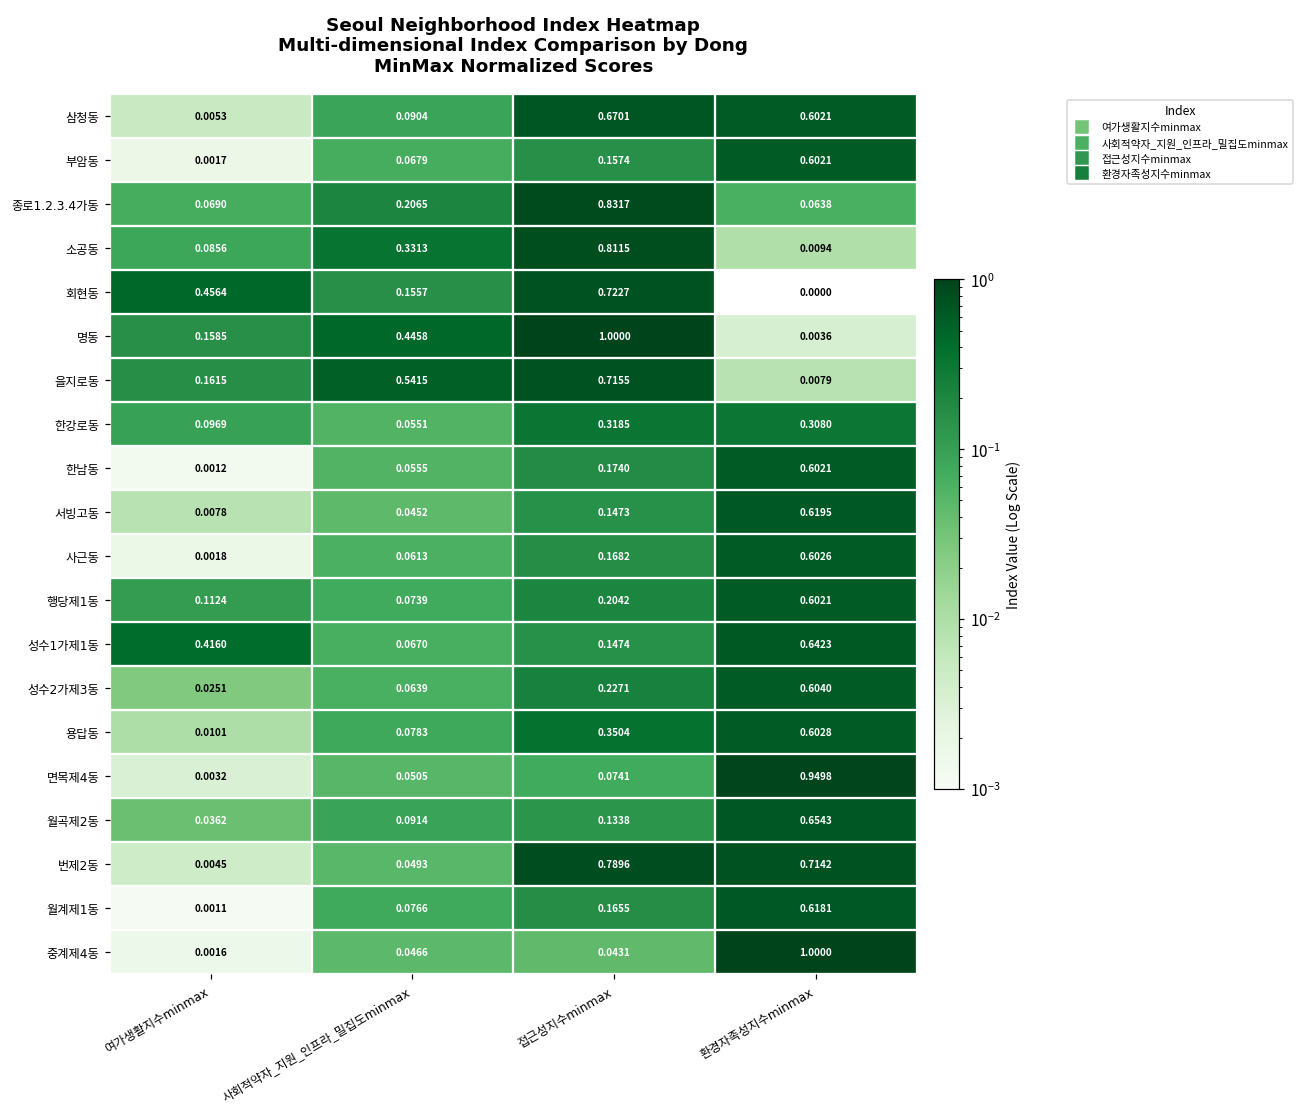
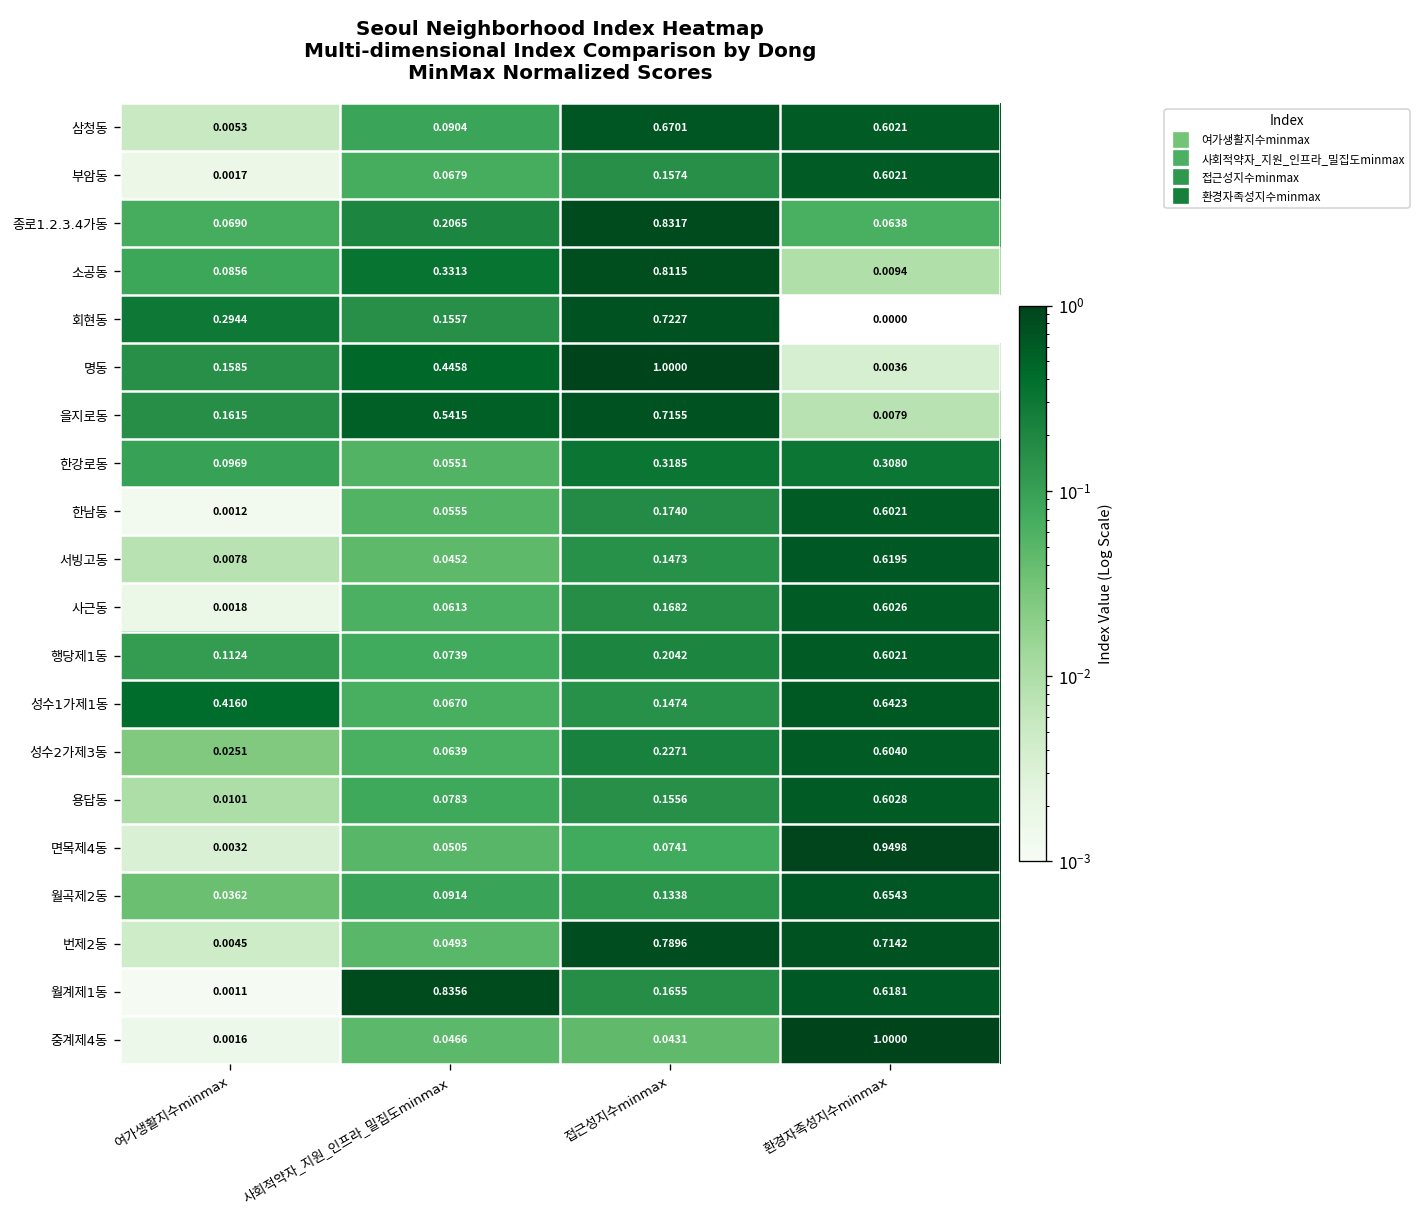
회현동, 여가생활지수minmax: 0.4564 -> 0.2944
용답동, 접근성지수minmax: 0.3504 -> 0.1556
월계제1동, 사회적약자_지원_인프라_밀집도minmax: 0.0766 -> 0.8356
